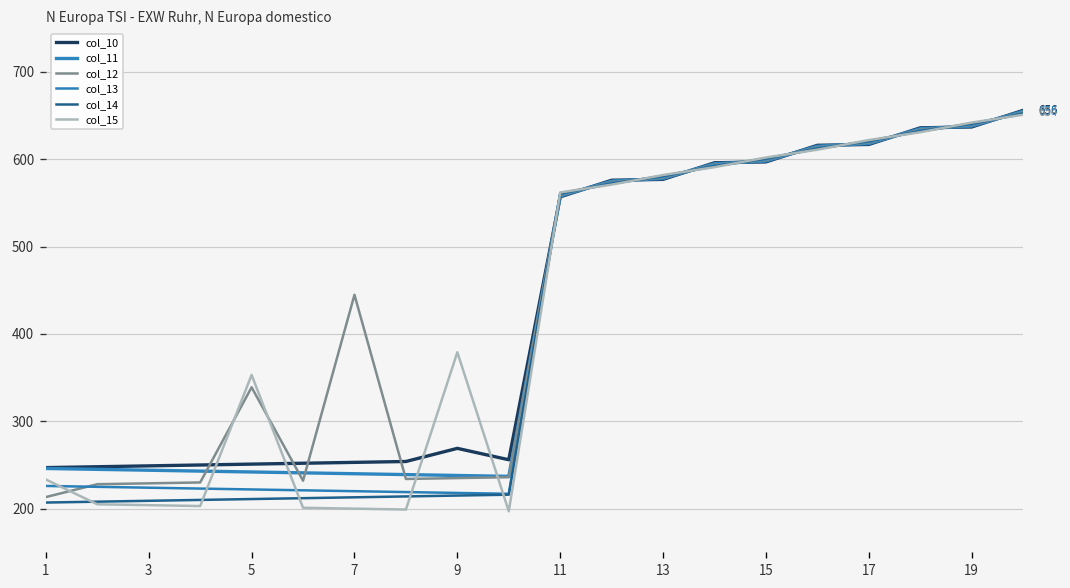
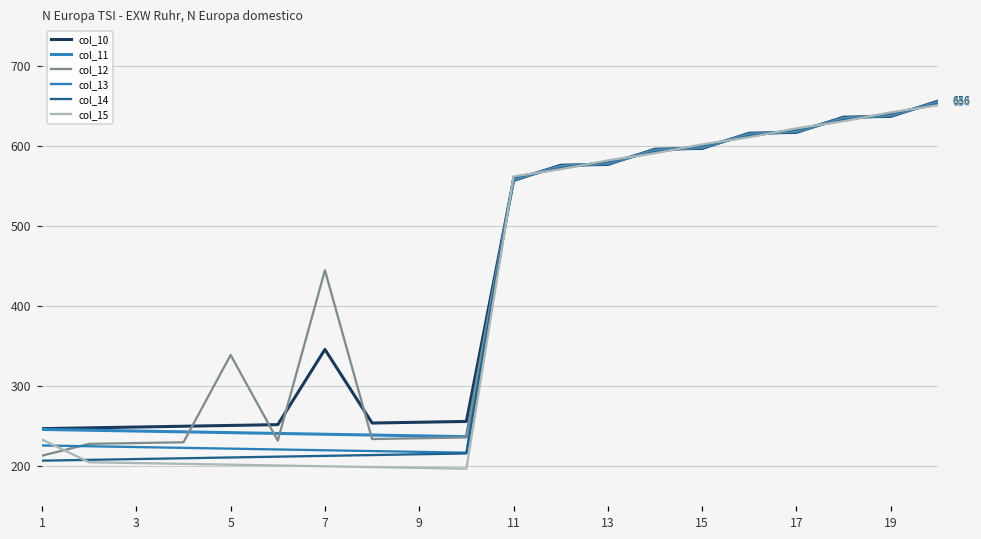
col_15, 5: 350 -> 200
col_10, 7: 250 -> 350
col_10, 9: 270 -> 260
col_15, 9: 380 -> 200
